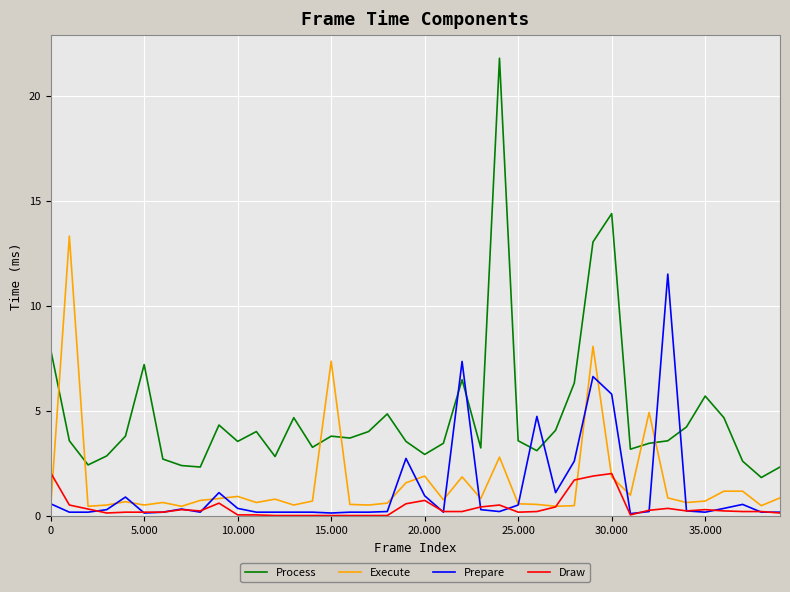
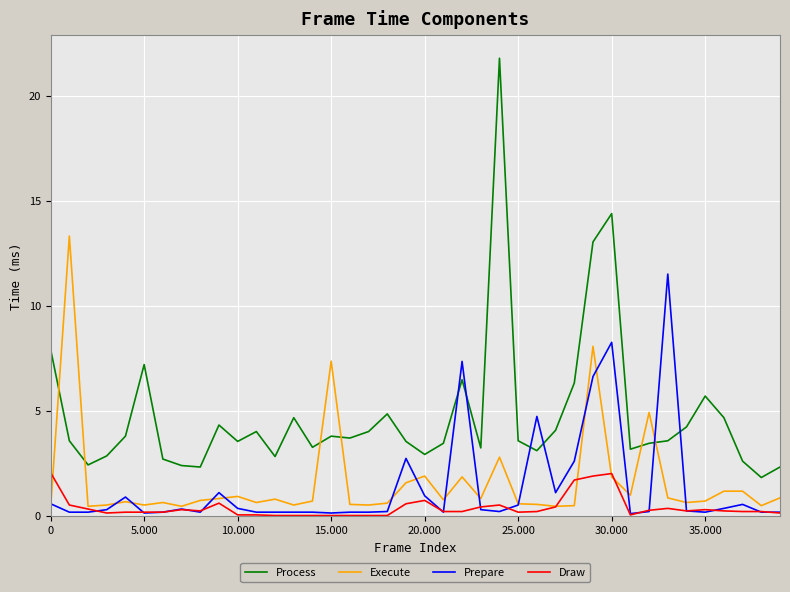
Prepare, 30.000: 5.8 -> 8.3
